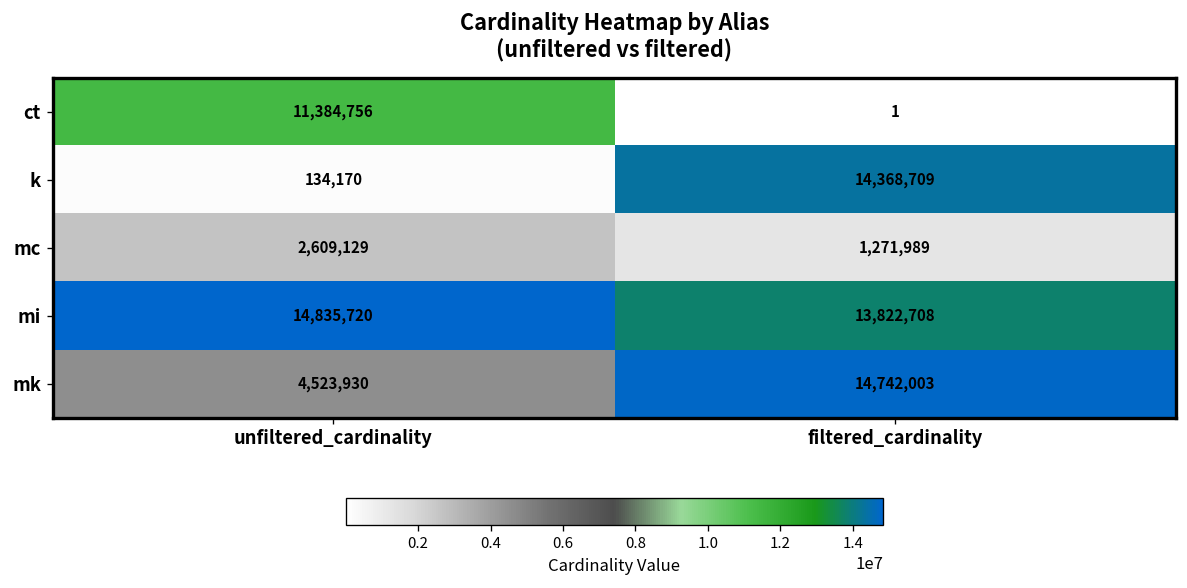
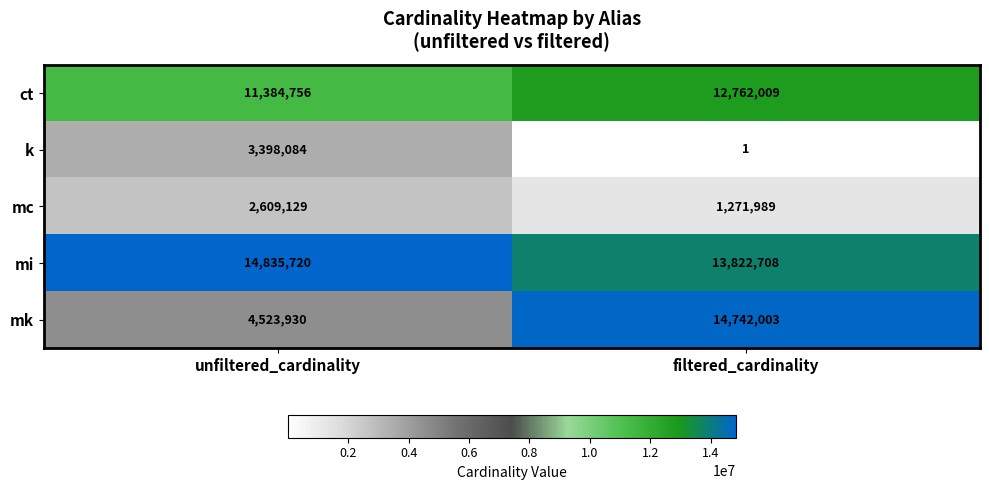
ct, filtered_cardinality: 1 -> 12,762,009
k, unfiltered_cardinality: 134,170 -> 3,398,084
k, filtered_cardinality: 14,368,709 -> 1
